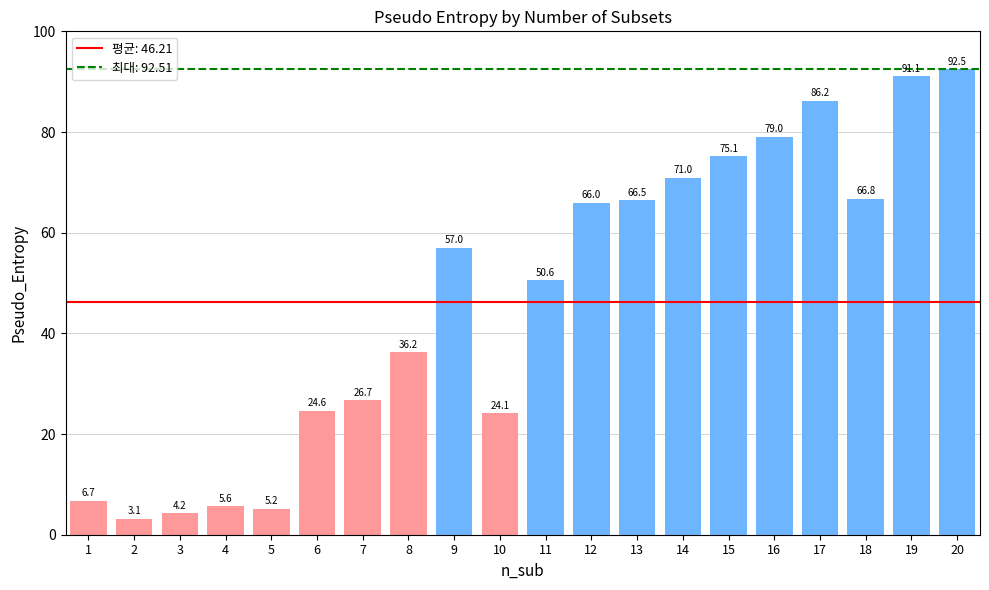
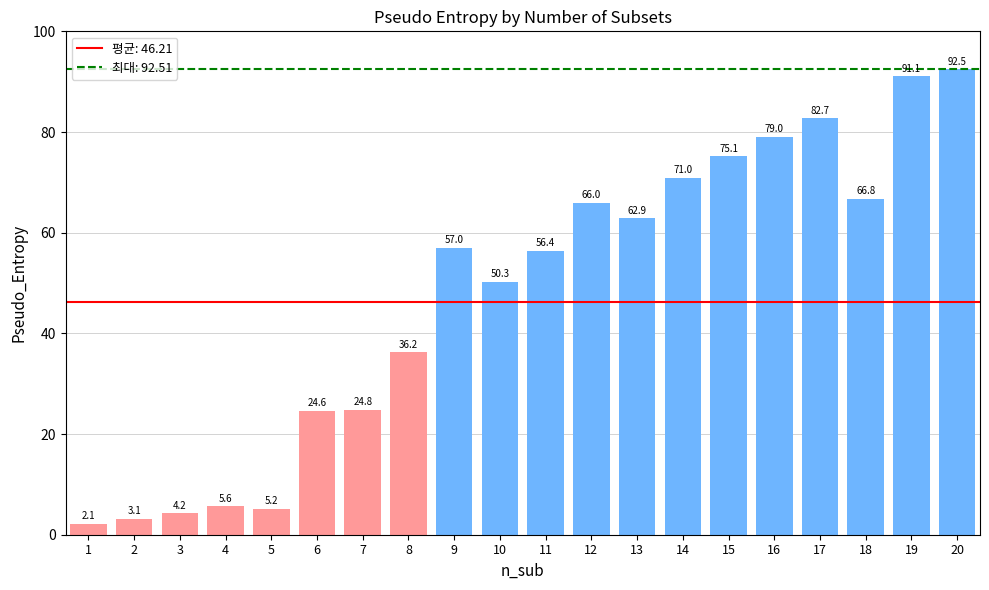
1: 6.7 -> 2.1
7: 26.7 -> 24.8
10: 24.1 -> 50.3
11: 50.6 -> 56.4
13: 66.5 -> 62.9
17: 86.2 -> 82.7
